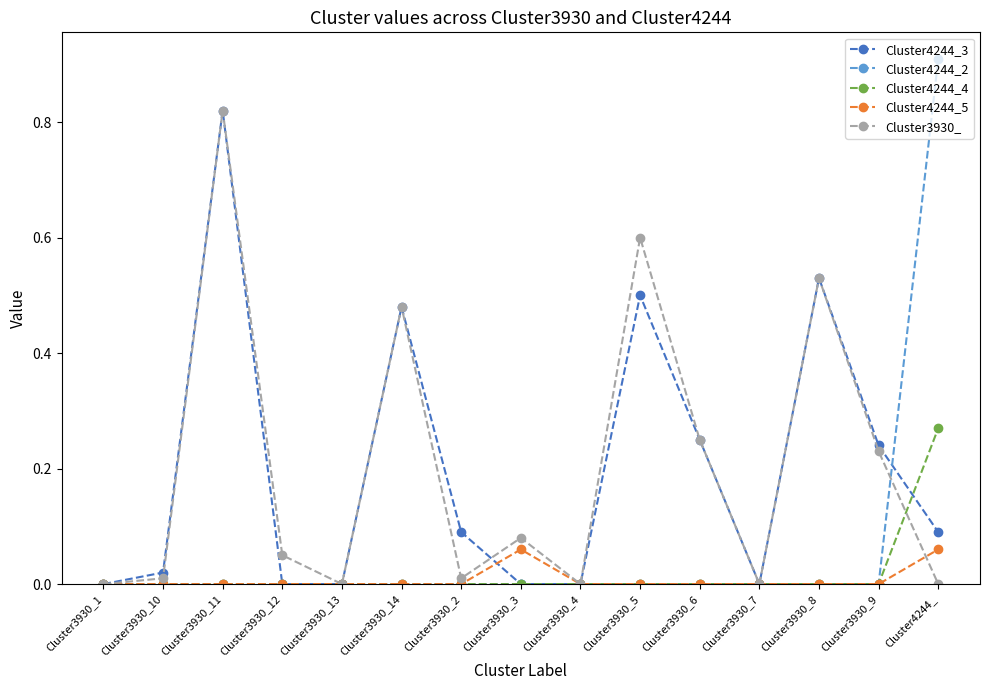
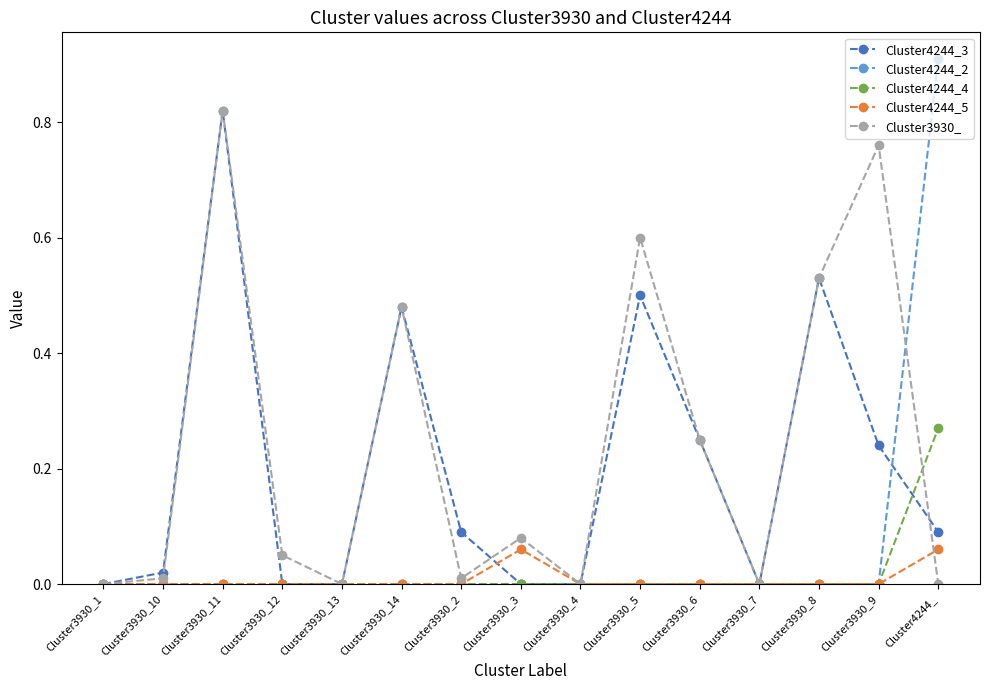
Cluster3930_, Cluster3930_9: 0.23 -> 0.76
